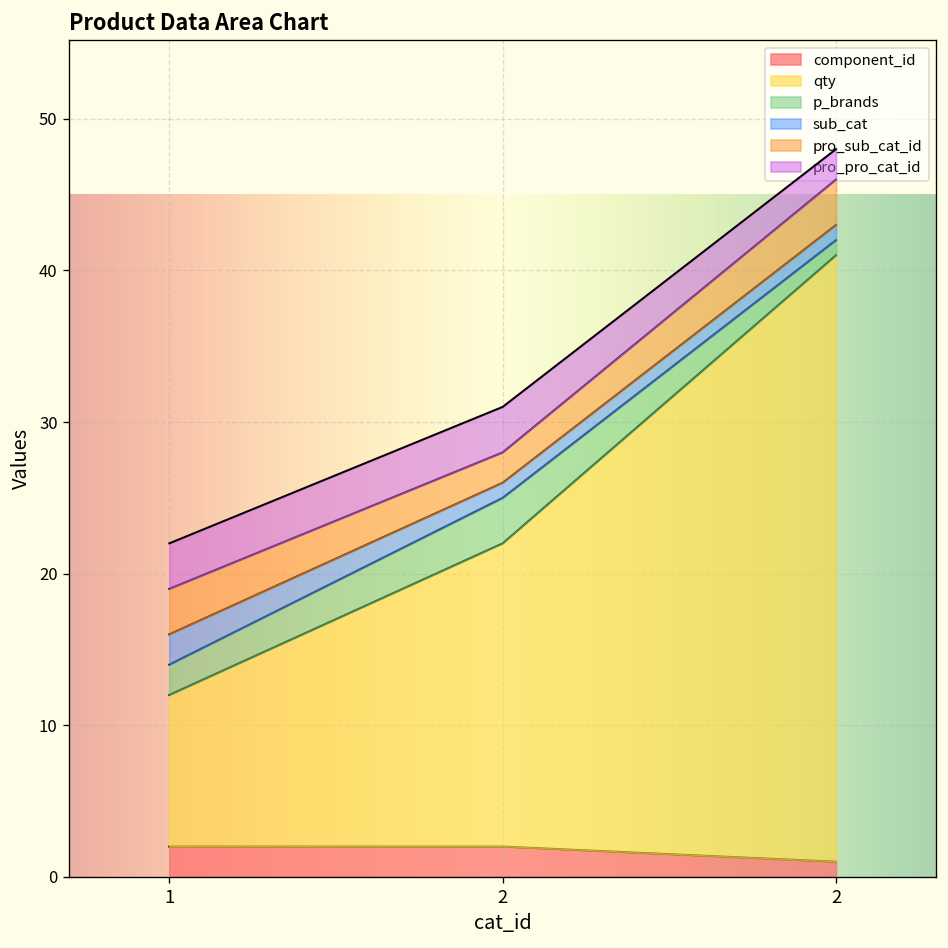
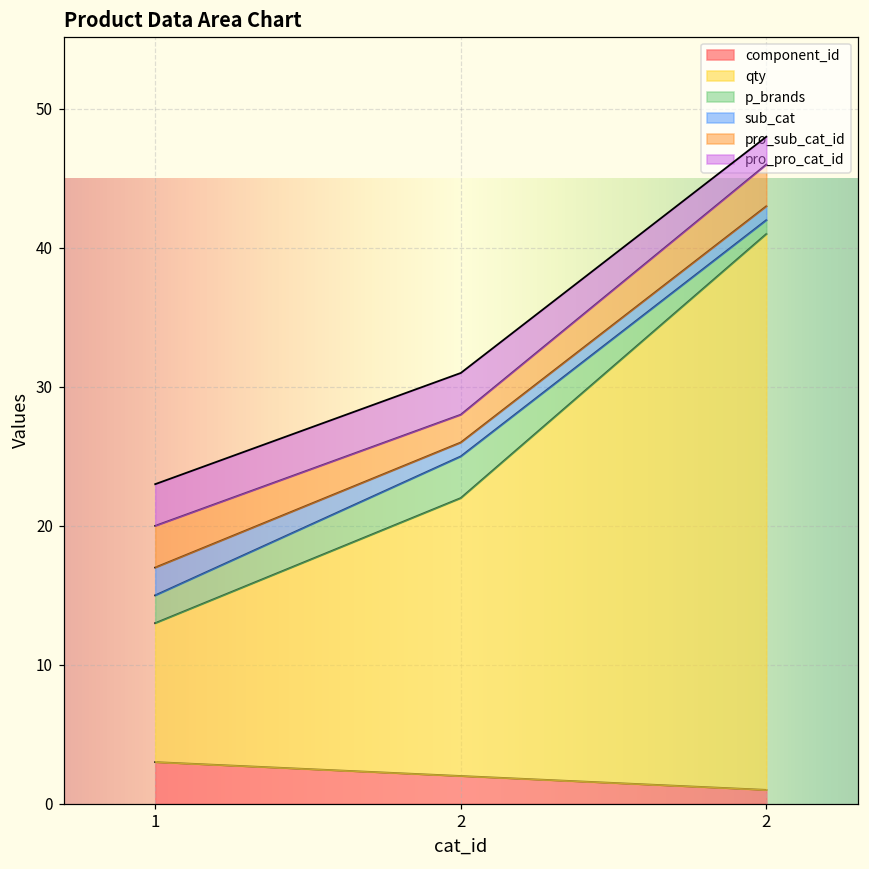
component_id, 1: 2 -> 3
